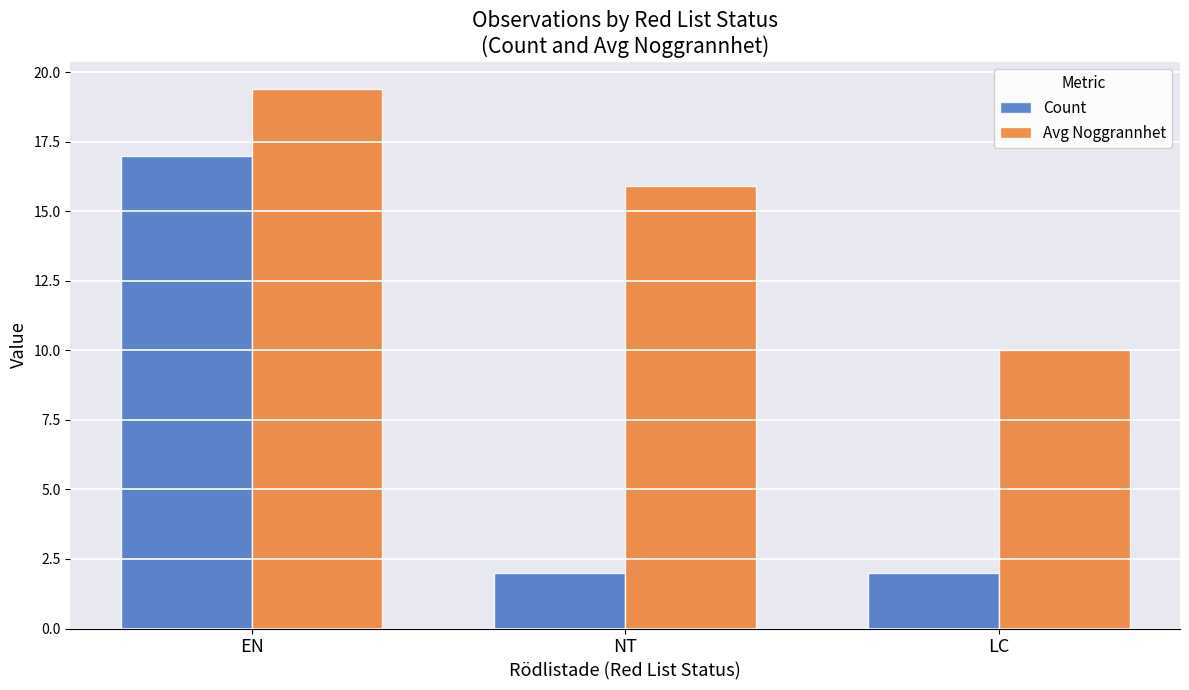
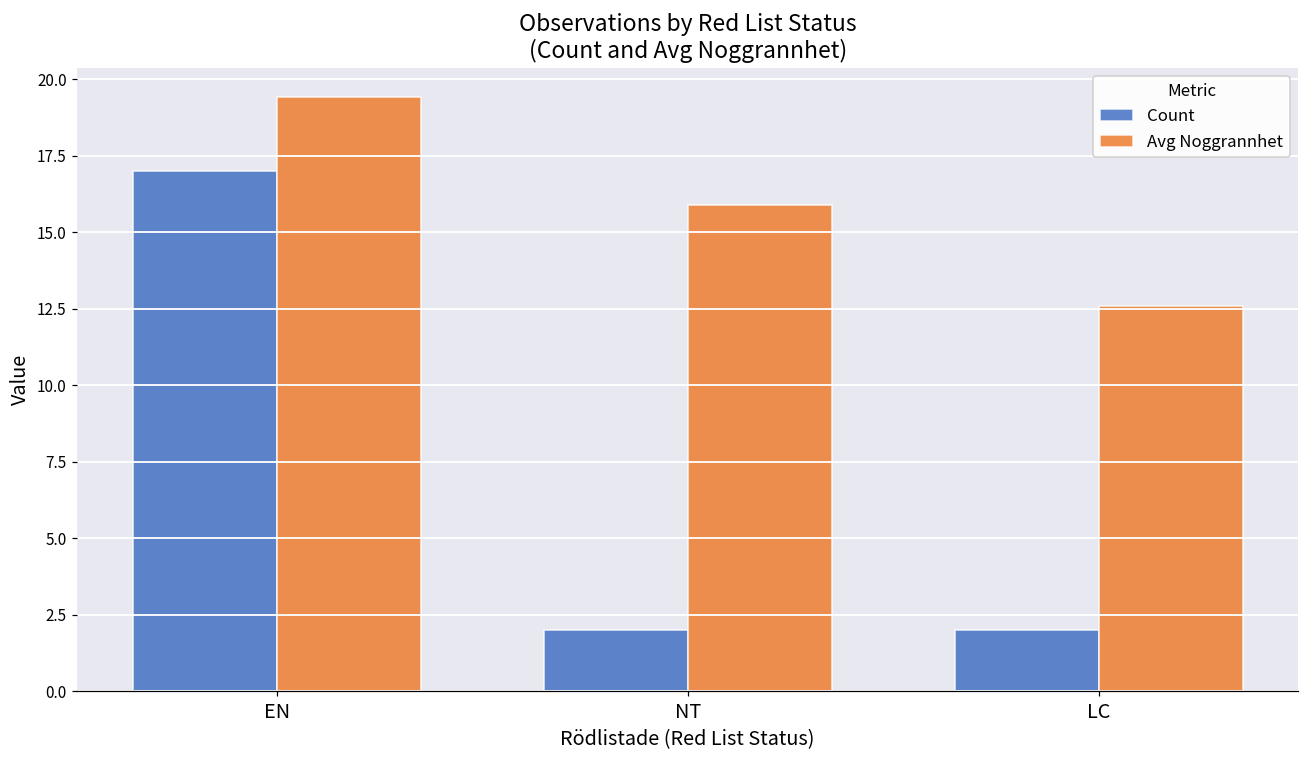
Avg Noggrannhet, LC: 10.0 -> 12.6
